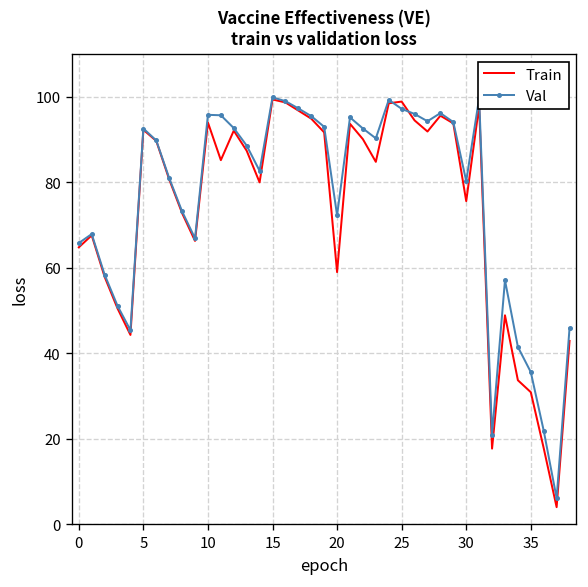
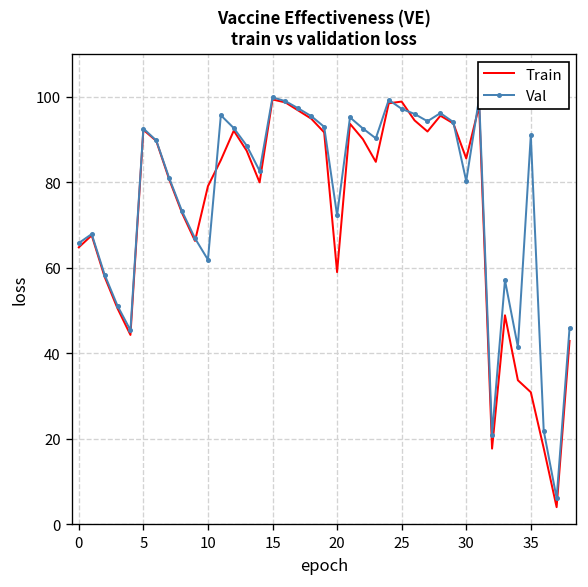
Train, 10: 94 -> 79
Val, 10: 96 -> 62
Train, 30: 76 -> 86
Val, 35: 36 -> 91
